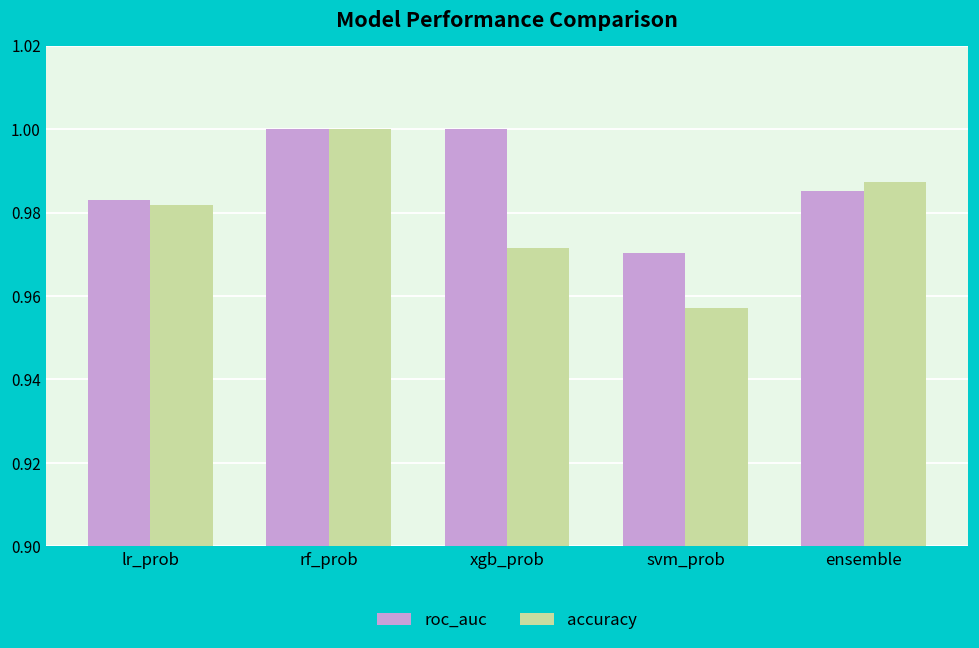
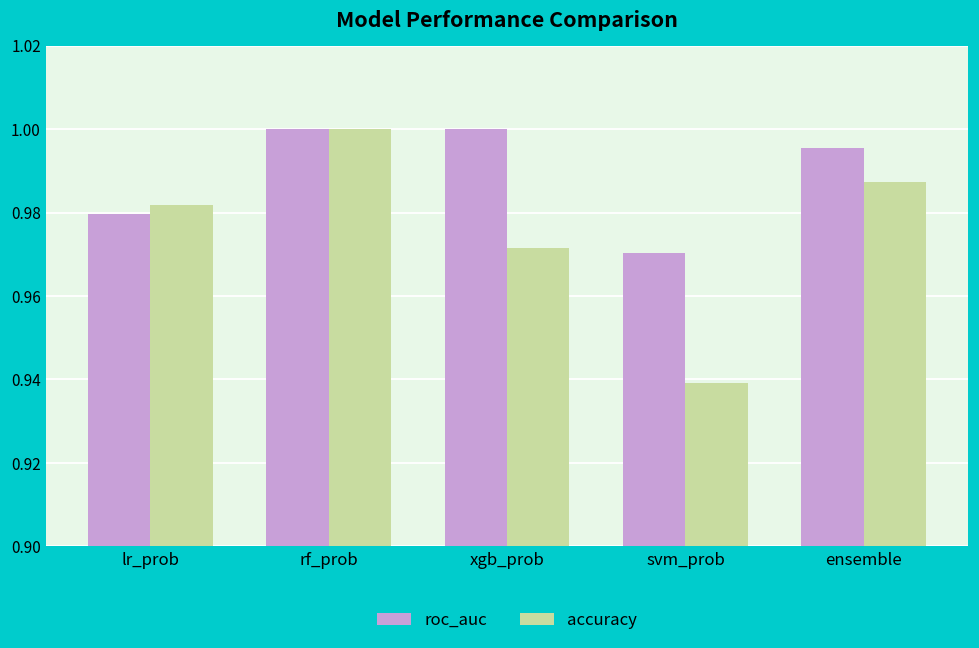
roc_auc, lr_prob: 0.983 -> 0.980
accuracy, svm_prob: 0.957 -> 0.939
roc_auc, ensemble: 0.985 -> 0.995
